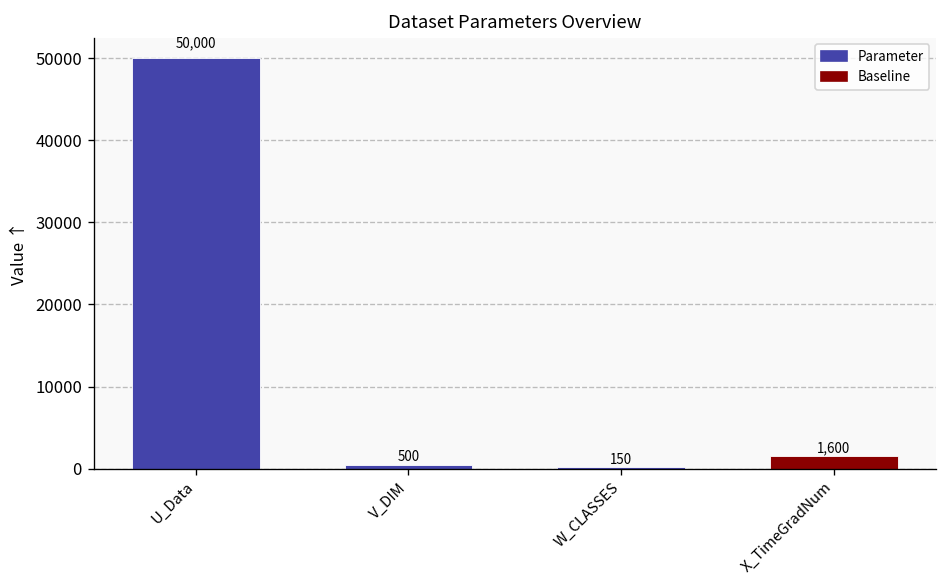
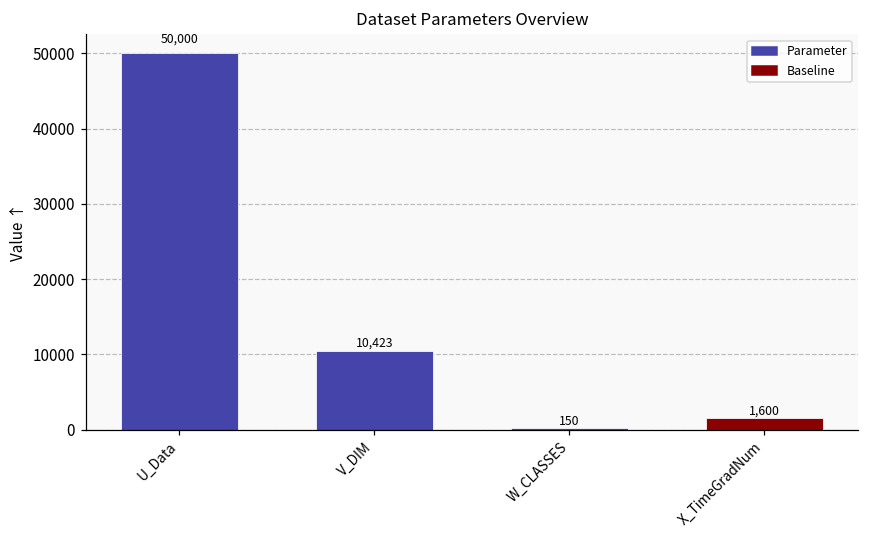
V_DIM: 500 -> 10,423
